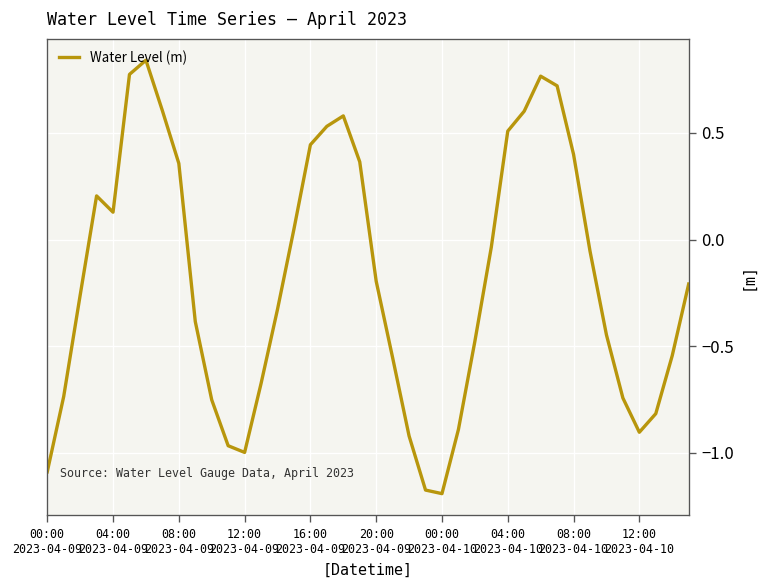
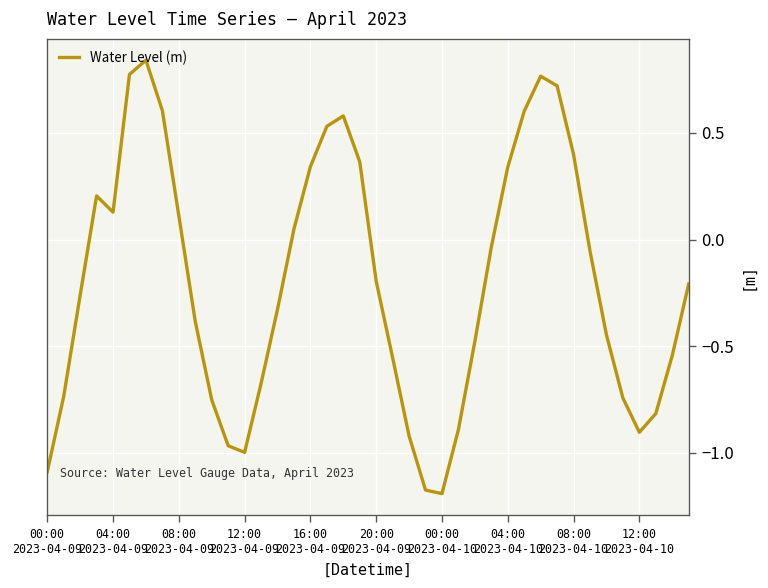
08:00 2023-04-09: 0.36 -> 0.11
16:00 2023-04-09: 0.44 -> 0.34
04:00 2023-04-10: 0.51 -> 0.34
